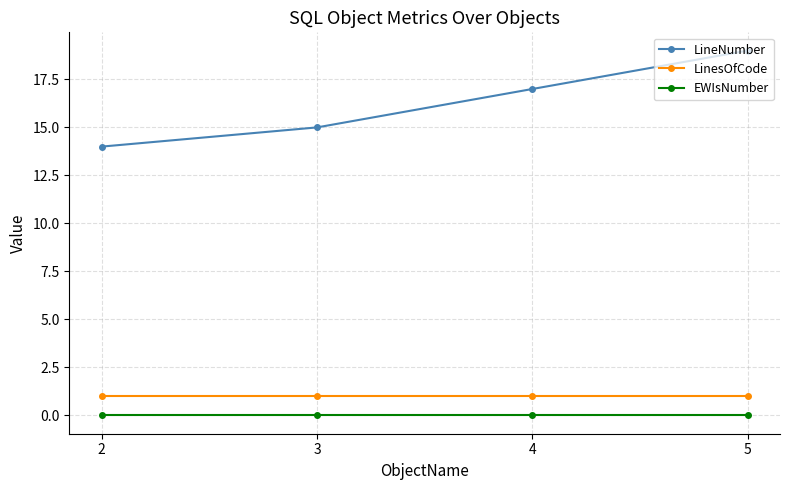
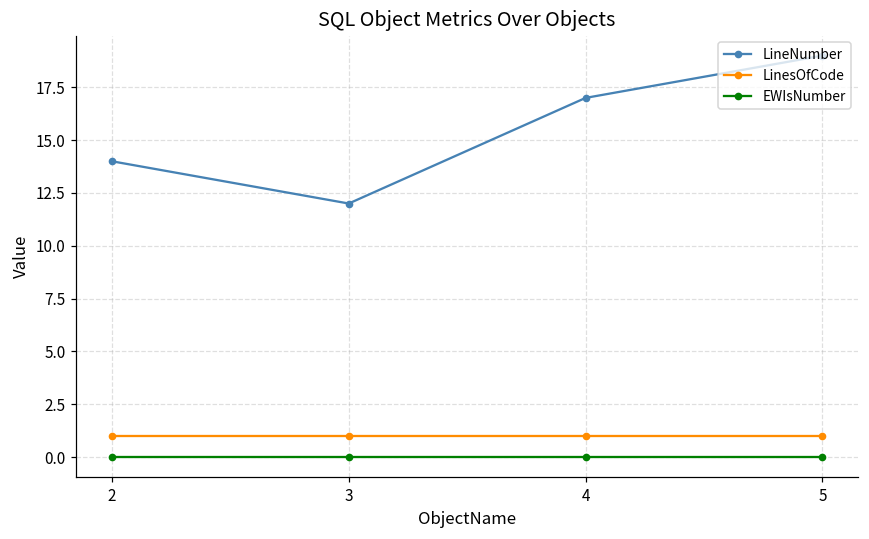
LineNumber, 3: 15 -> 12
